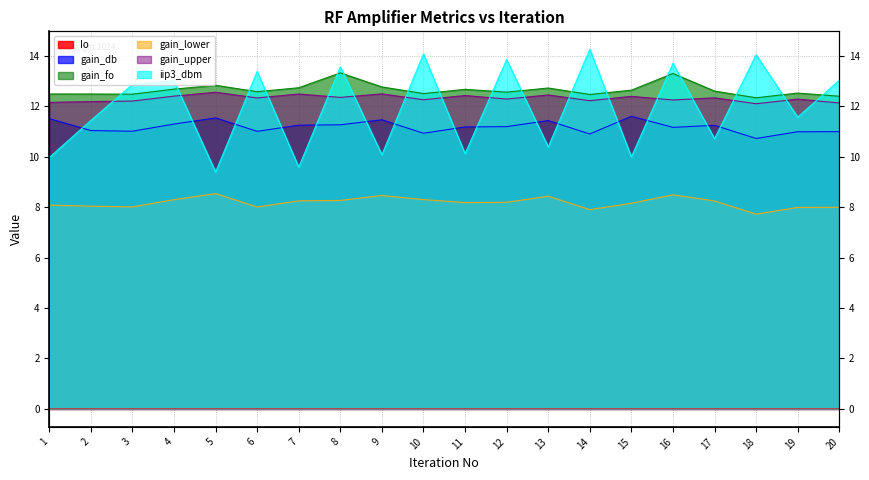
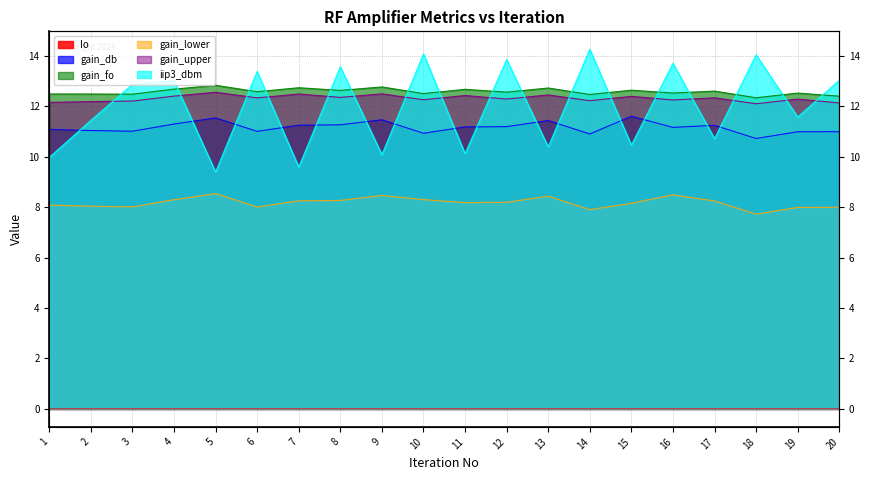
gain_db, 1: 11.5 -> 11.1
gain_fo, 8: 13.3 -> 12.6
iip3_dbm, 15: 10.0 -> 10.5
gain_fo, 16: 13.3 -> 12.5
